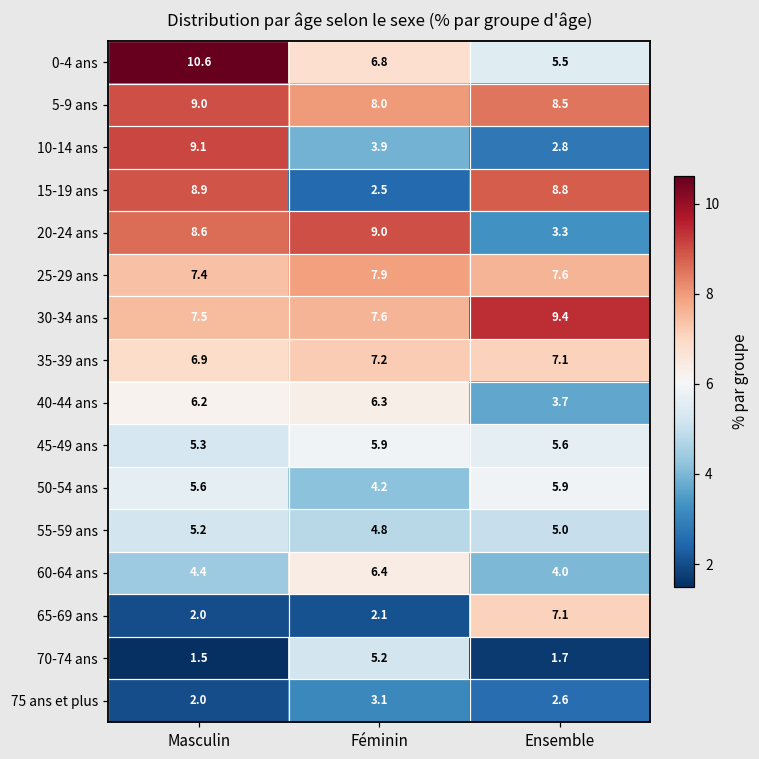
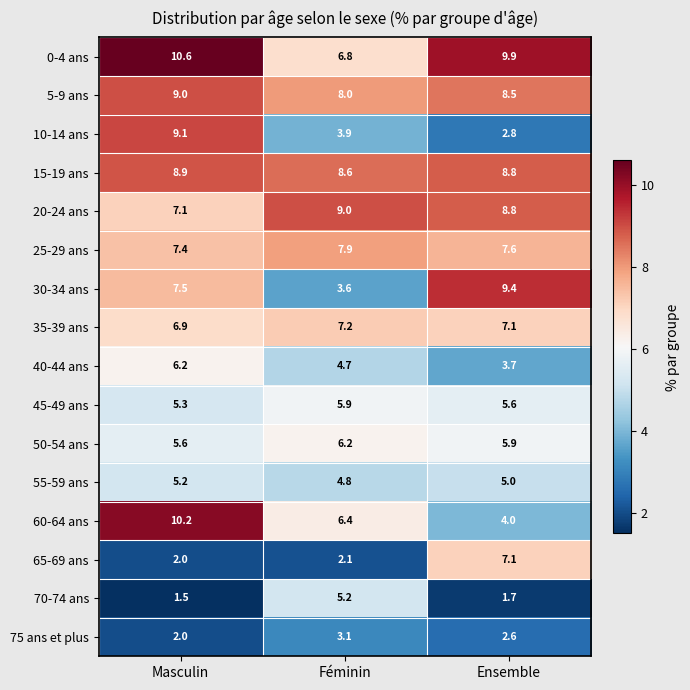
0-4 ans, Ensemble: 5.5 -> 9.9
15-19 ans, Féminin: 2.5 -> 8.6
20-24 ans, Masculin: 8.6 -> 7.1
20-24 ans, Ensemble: 3.3 -> 8.8
30-34 ans, Féminin: 7.6 -> 3.6
40-44 ans, Féminin: 6.3 -> 4.7
50-54 ans, Féminin: 4.2 -> 6.2
60-64 ans, Masculin: 4.4 -> 10.2
